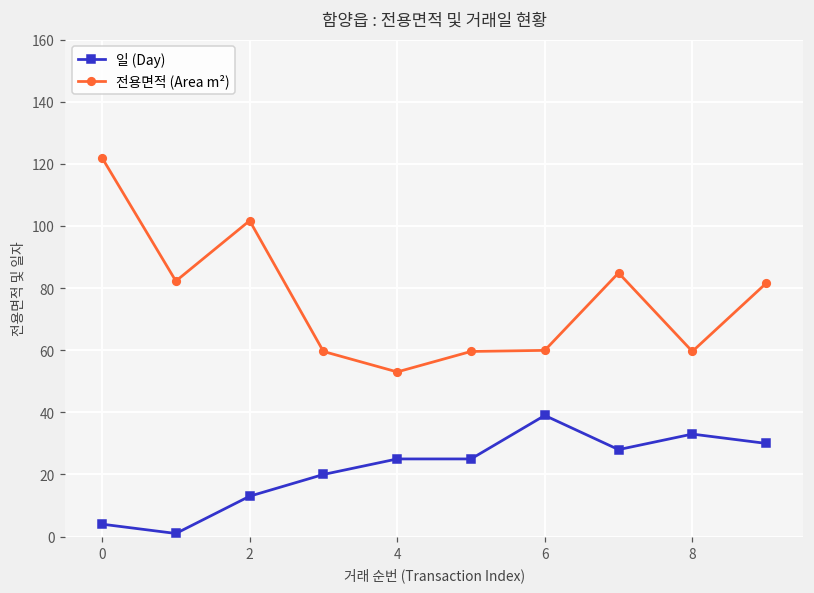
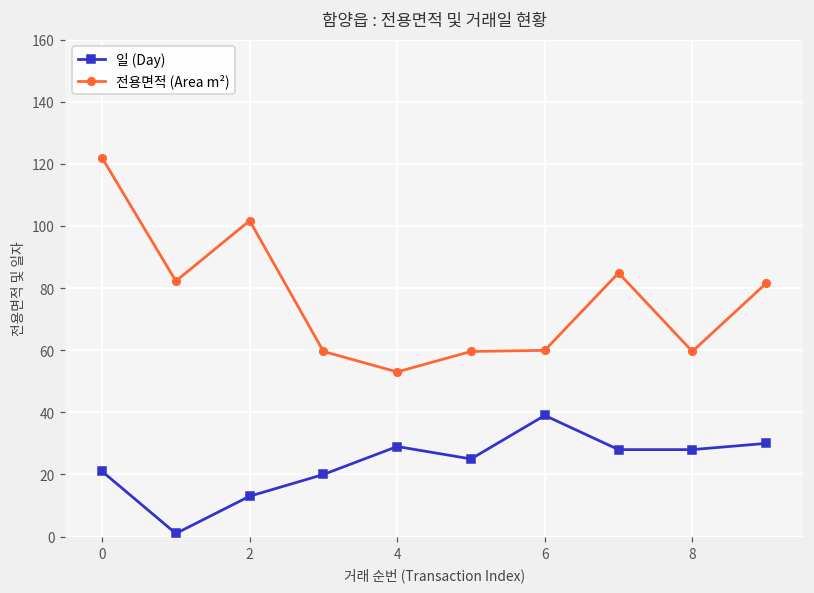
일 (Day), 0: 4 -> 21
일 (Day), 4: 25 -> 29
일 (Day), 8: 33 -> 28
